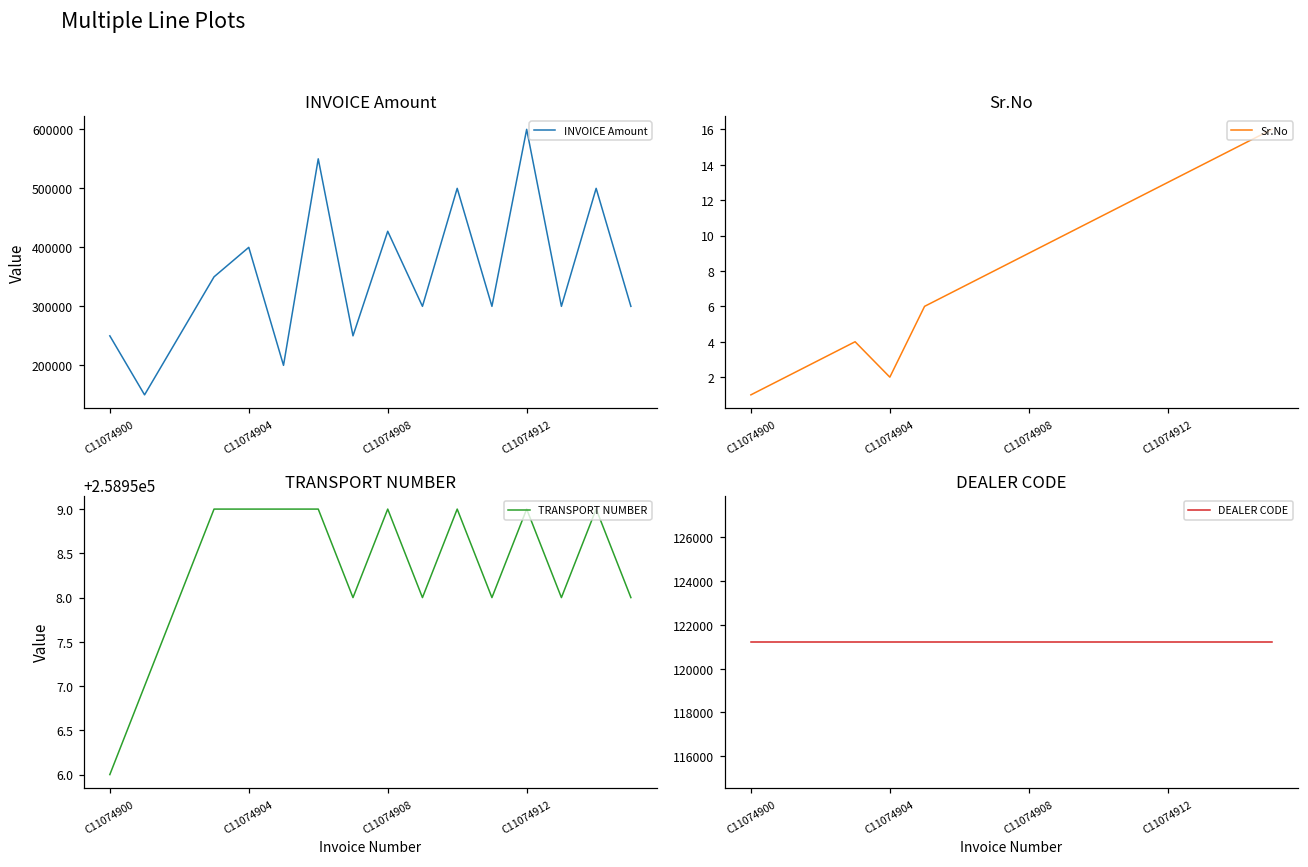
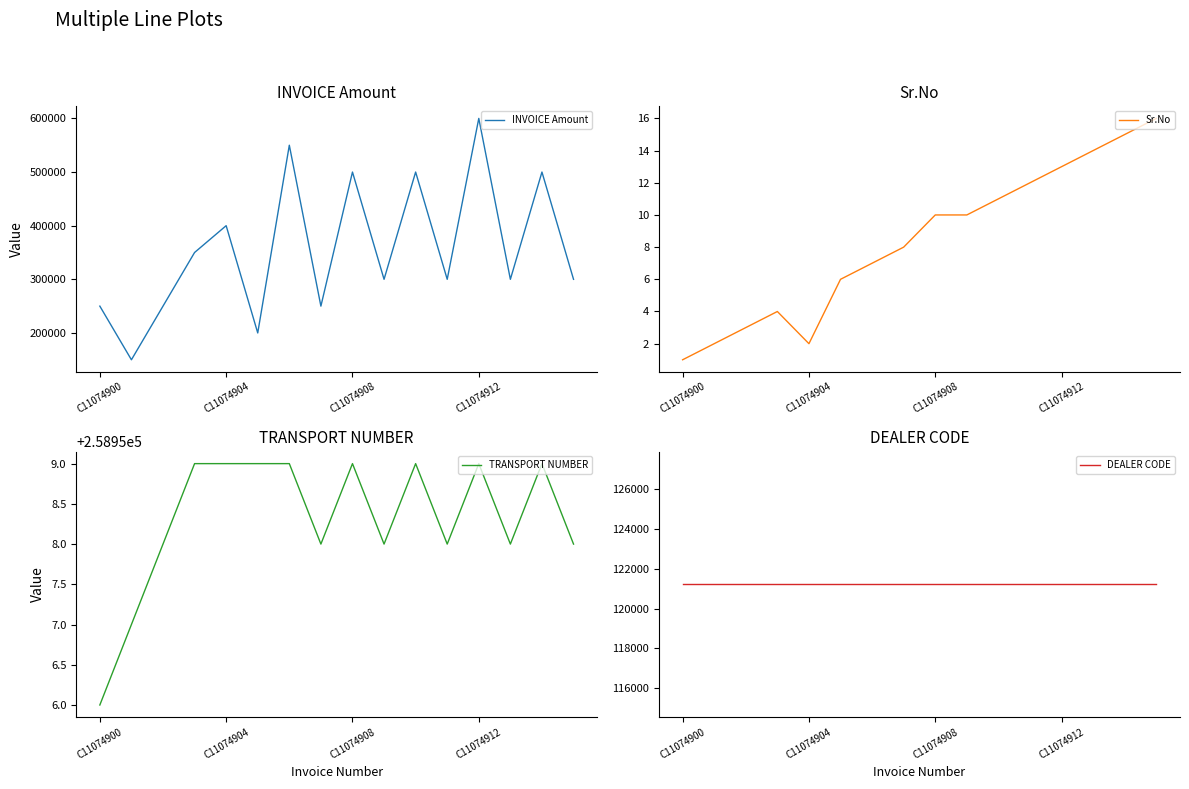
INVOICE Amount, C11074908: 430000 -> 500000
Sr.No, C11074908: 9 -> 10
